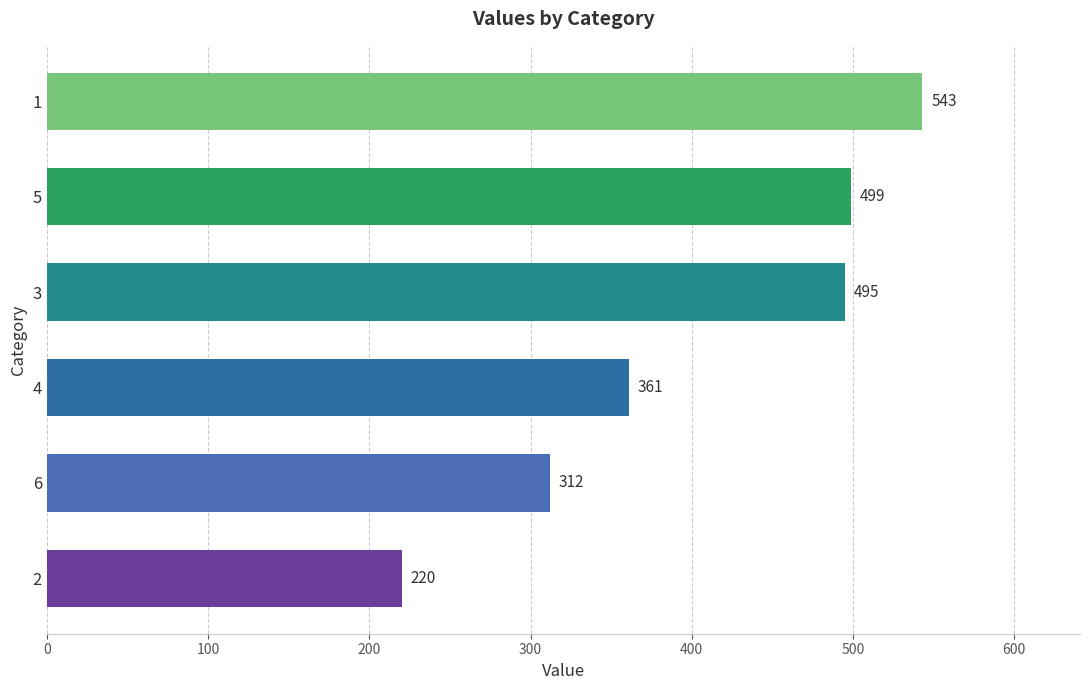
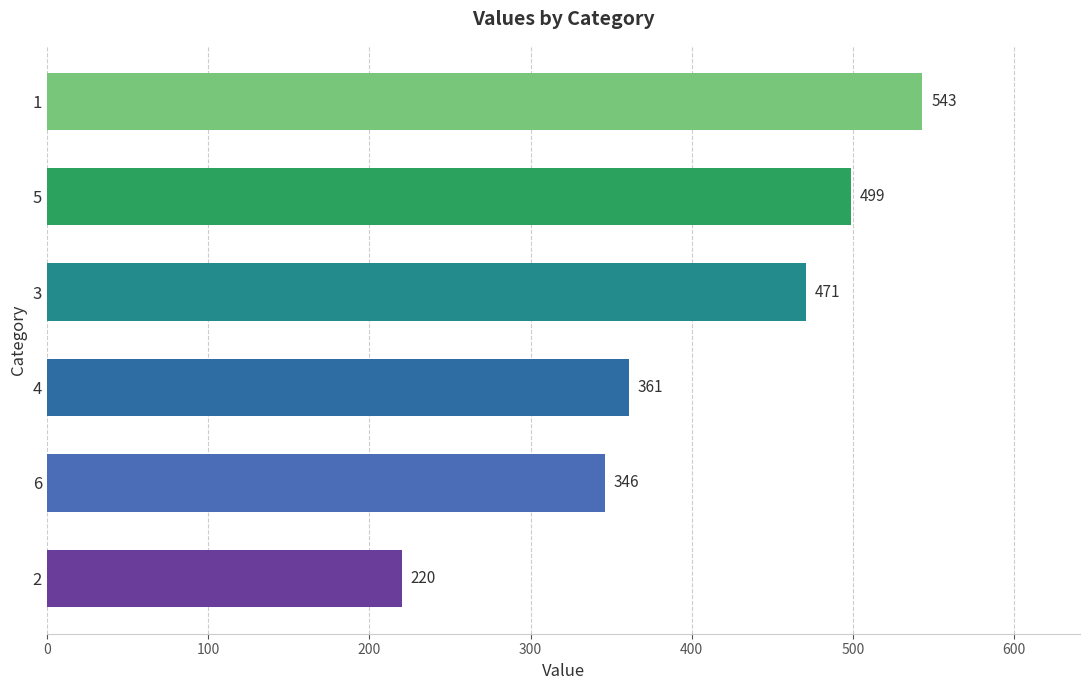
3: 495 -> 471
6: 312 -> 346
